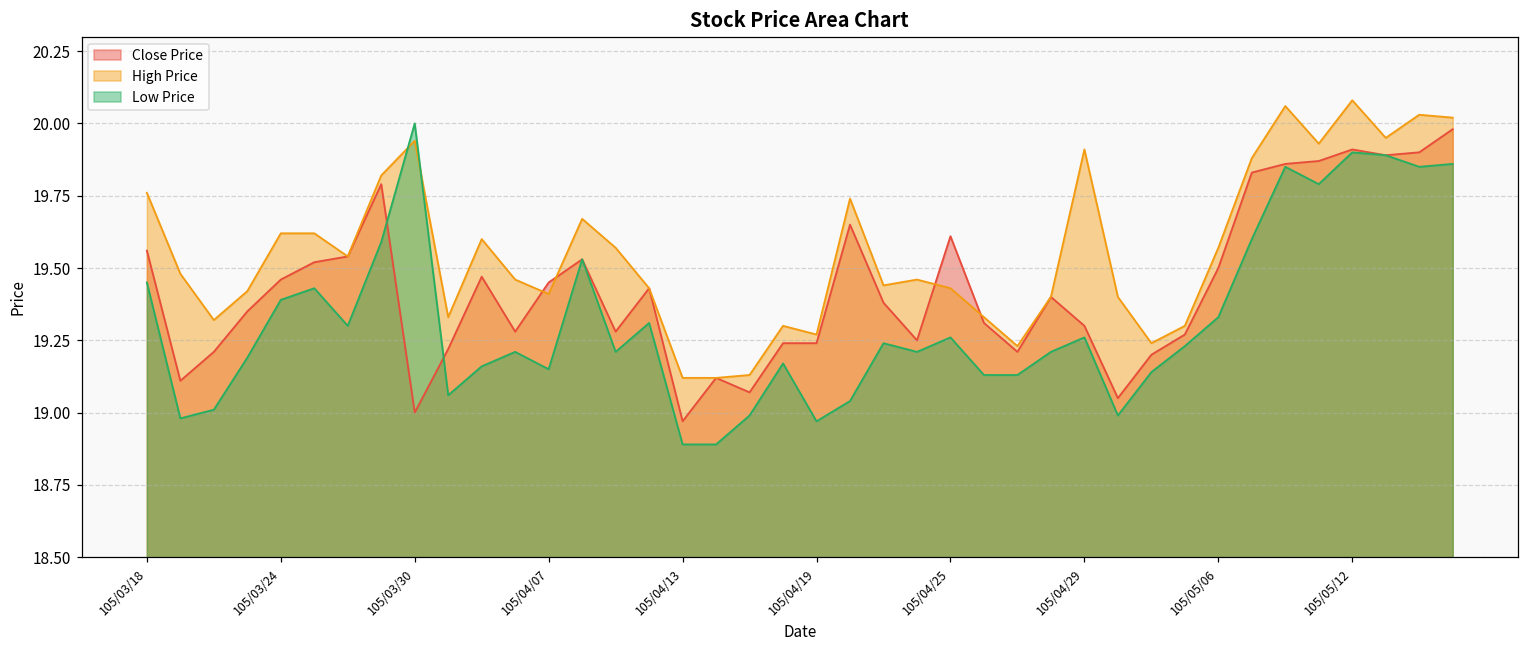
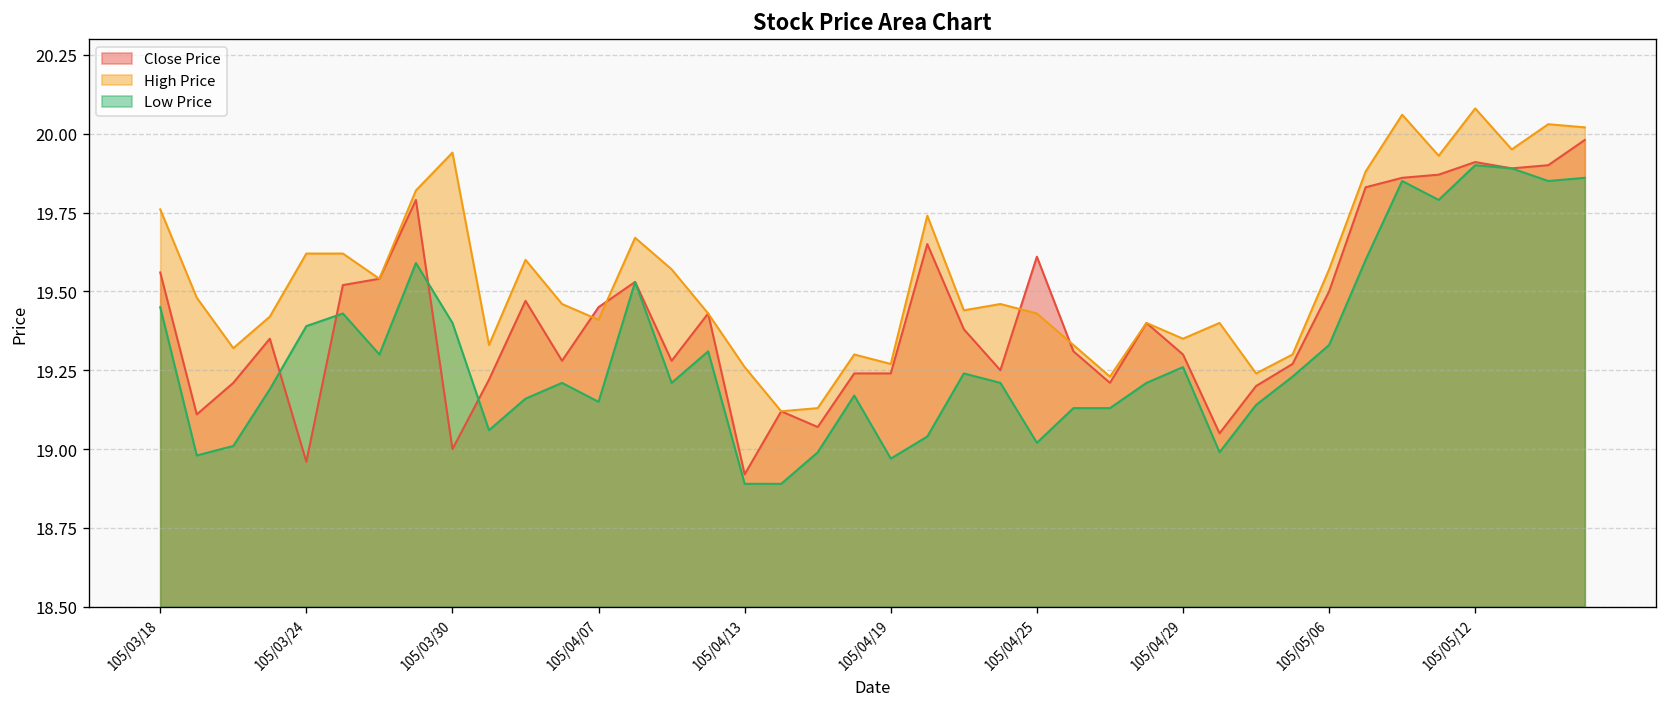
Close Price, 105/03/24: 19.46 -> 18.96
Low Price, 105/03/30: 20.0 -> 19.4
Close Price, 105/04/13: 18.97 -> 18.92
High Price, 105/04/13: 19.12 -> 19.26
Low Price, 105/04/25: 19.26 -> 19.02
High Price, 105/04/29: 19.91 -> 19.35
